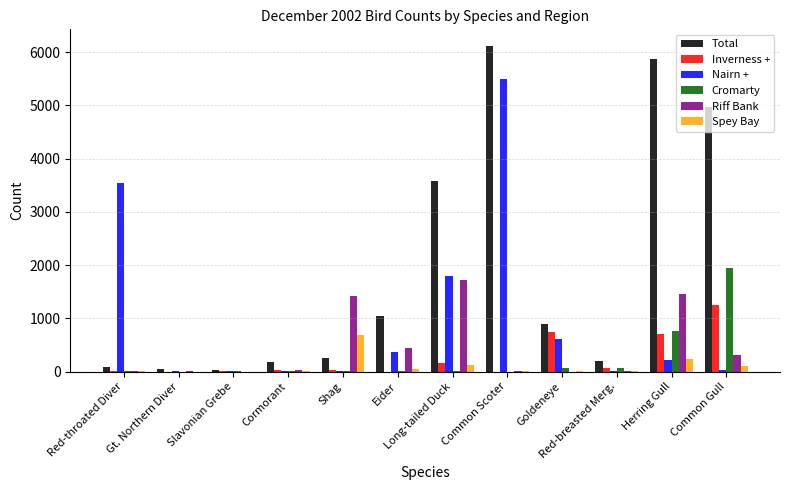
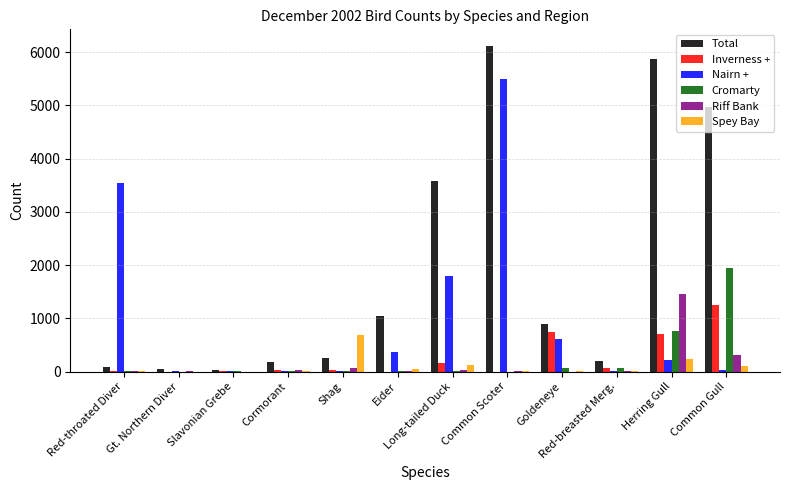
Riff Bank, Shag: 1400 -> 100
Riff Bank, Eider: 400 -> 0
Riff Bank, Long-tailed Duck: 1700 -> 0
